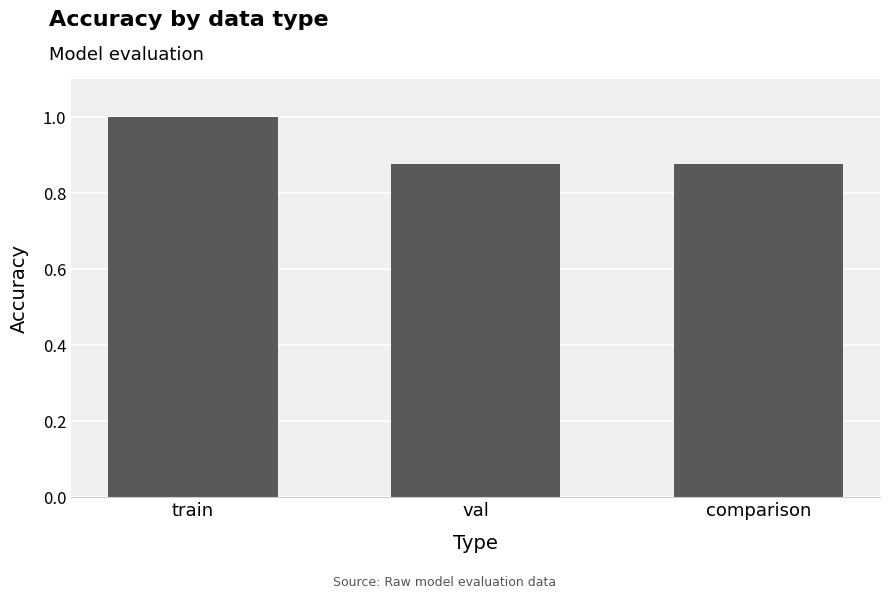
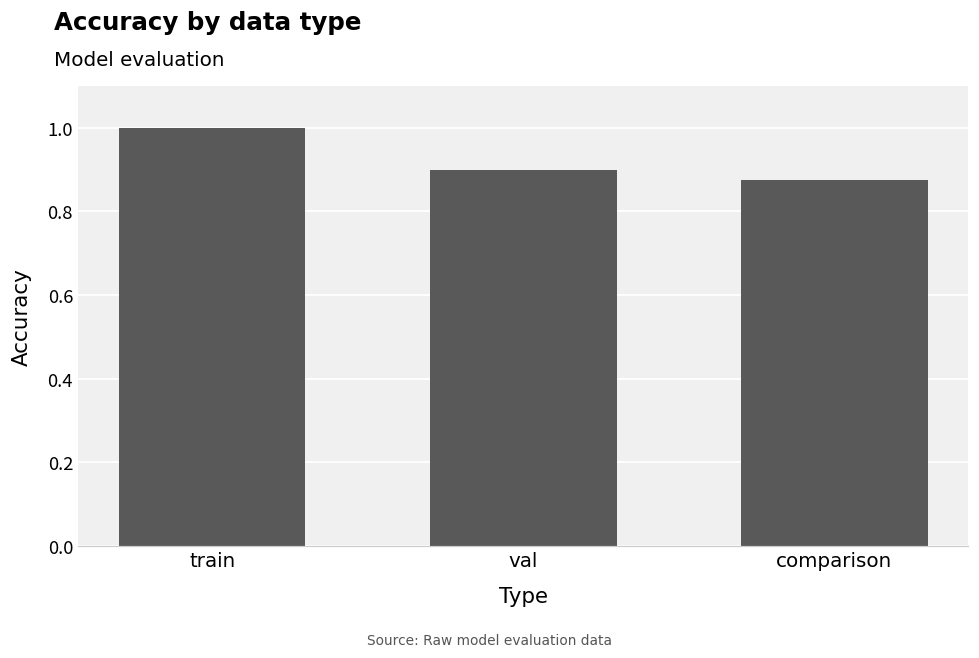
val: 0.88 -> 0.90
